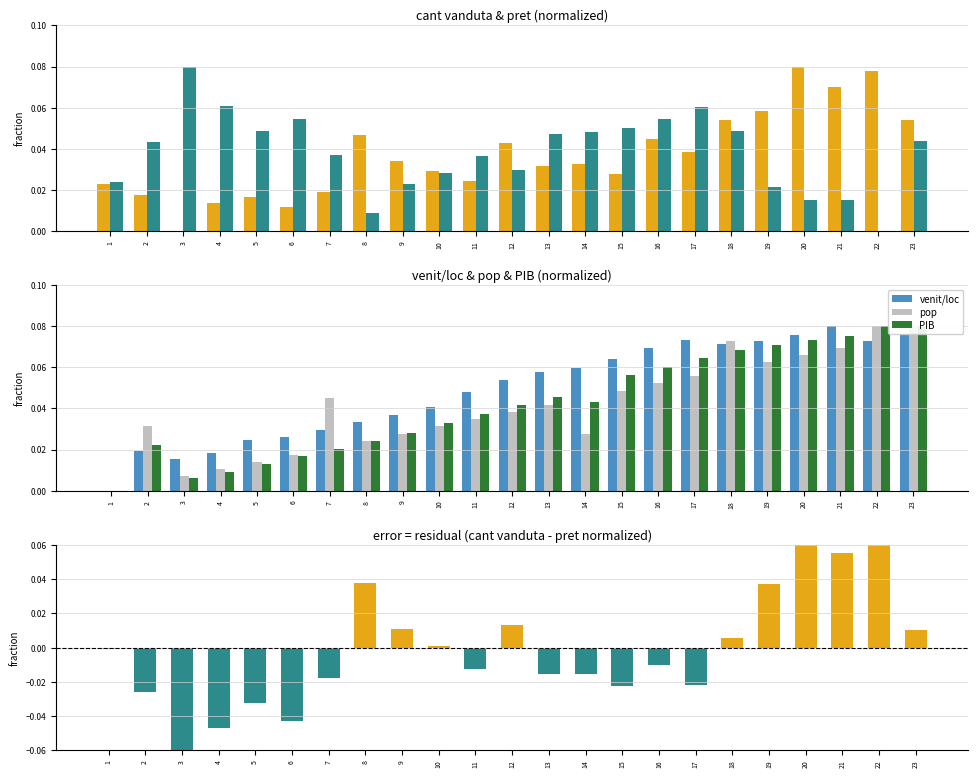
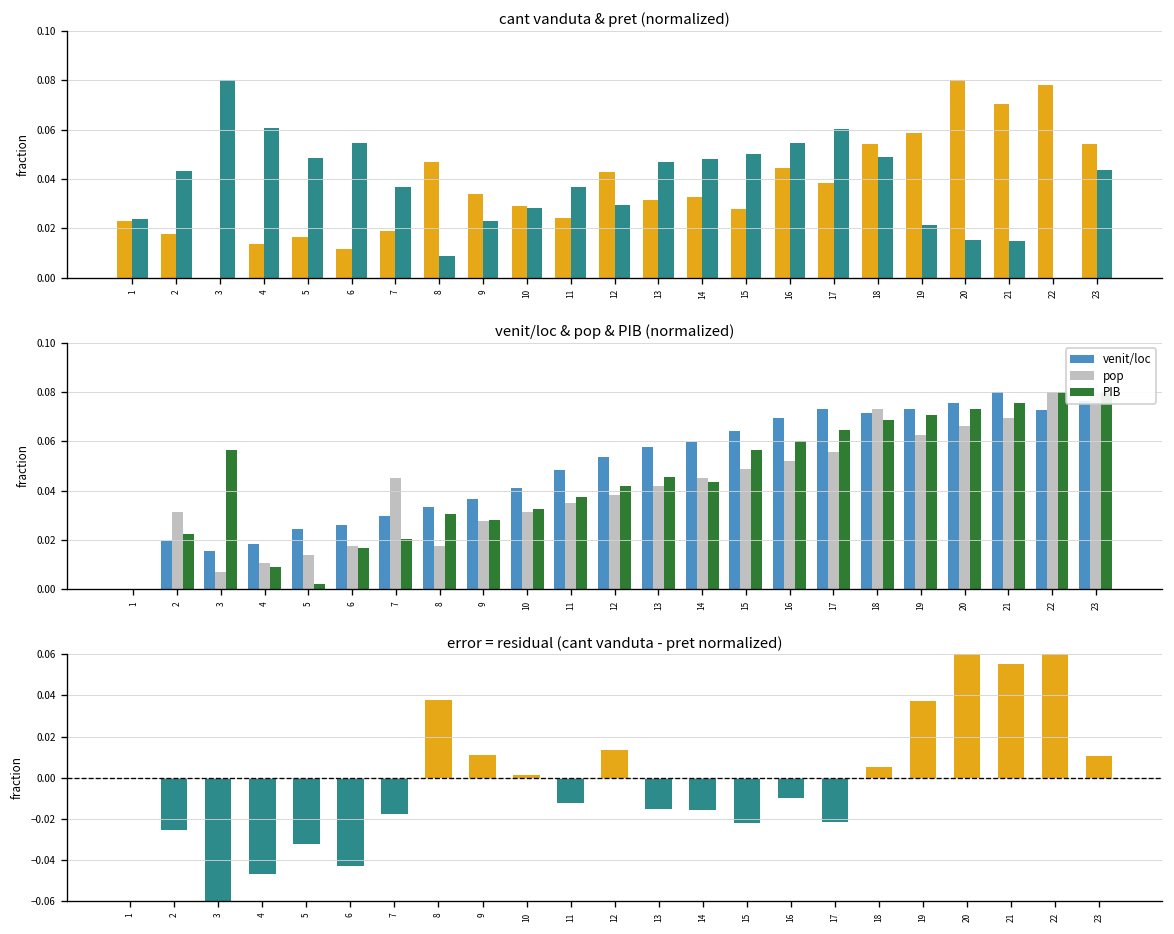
venit/loc & pop & PIB (normalized), PIB, 3: 0.006 -> 0.057
venit/loc & pop & PIB (normalized), PIB, 5: 0.013 -> 0.002
venit/loc & pop & PIB (normalized), pop, 8: 0.024 -> 0.017
venit/loc & pop & PIB (normalized), PIB, 8: 0.024 -> 0.031
venit/loc & pop & PIB (normalized), pop, 14: 0.028 -> 0.045
